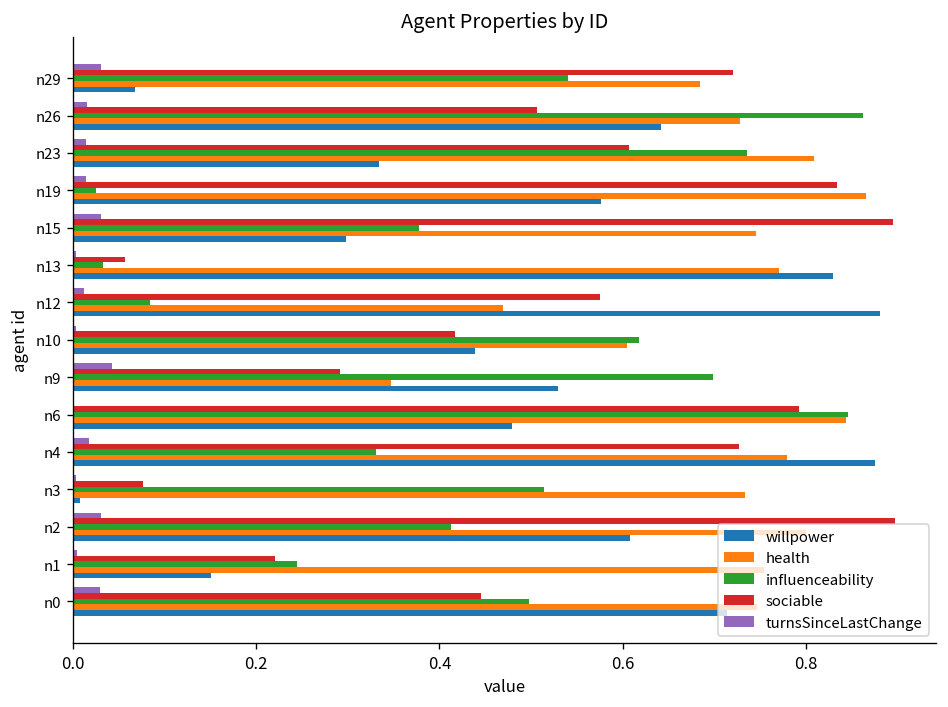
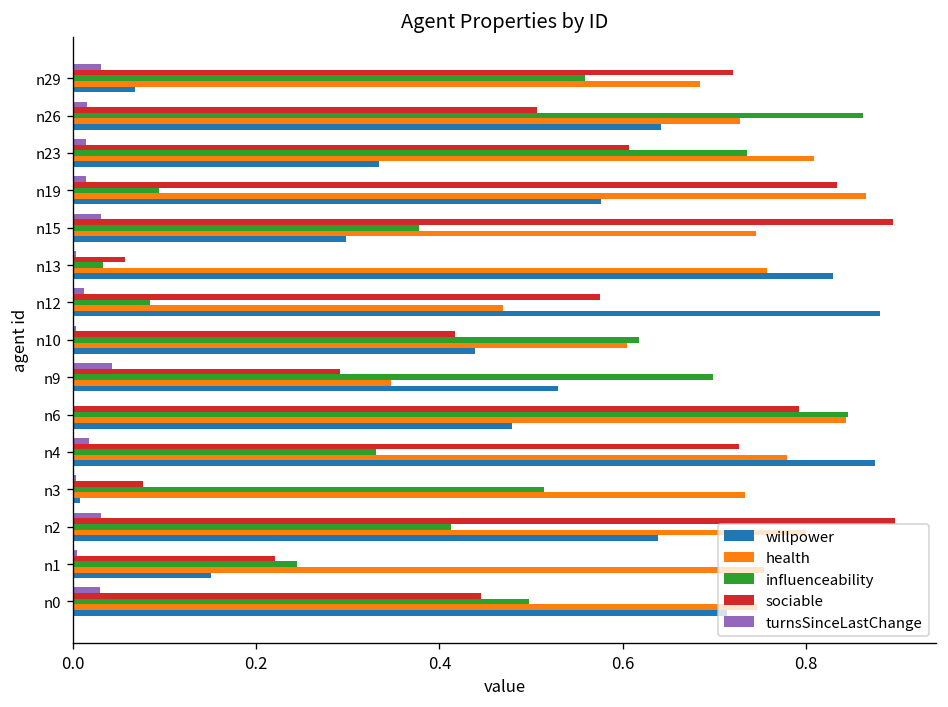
influenceability, n29: 0.54 -> 0.56
influenceability, n19: 0.03 -> 0.09
health, n13: 0.77 -> 0.76
willpower, n2: 0.61 -> 0.64
